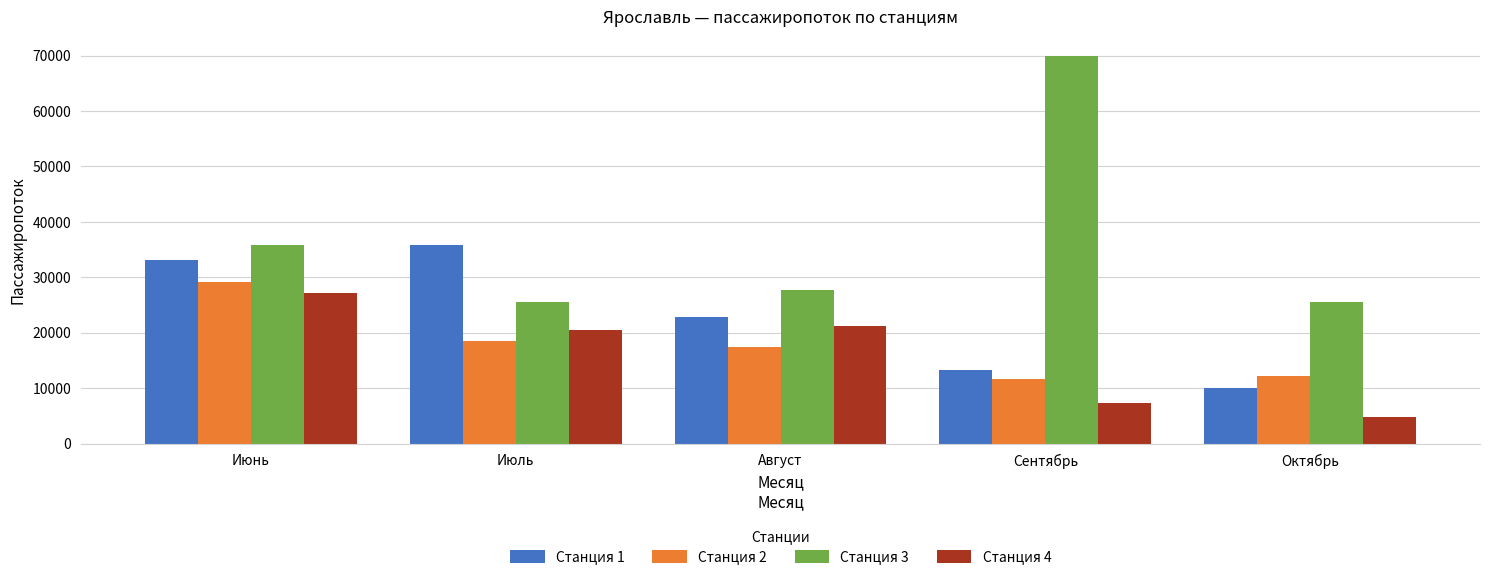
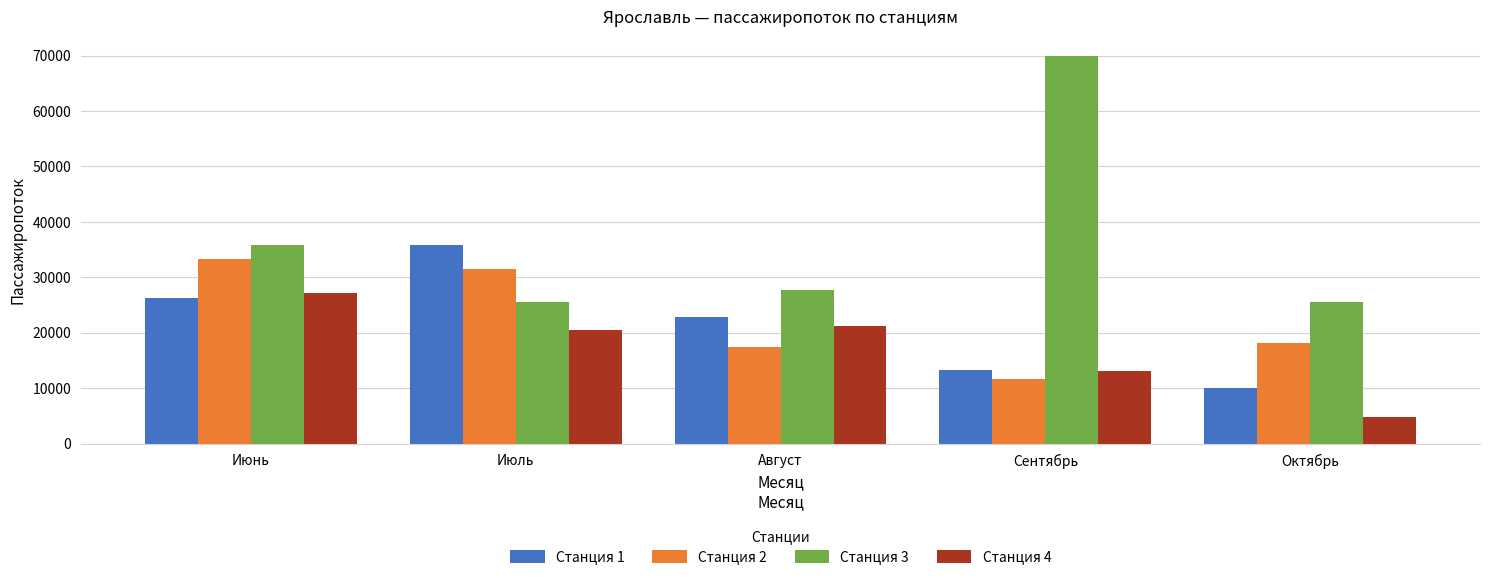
Станция 1, Июнь: 33000 -> 26000
Станция 2, Июнь: 29000 -> 33000
Станция 2, Июль: 19000 -> 32000
Станция 4, Сентябрь: 7000 -> 13000
Станция 2, Октябрь: 12000 -> 18000
